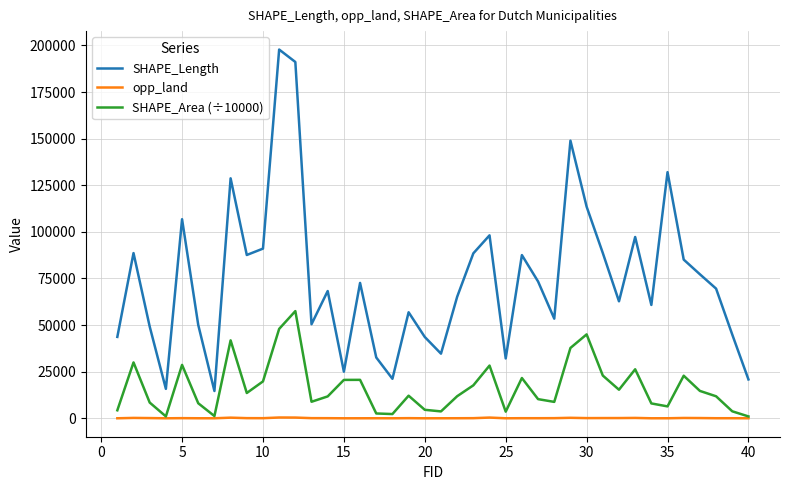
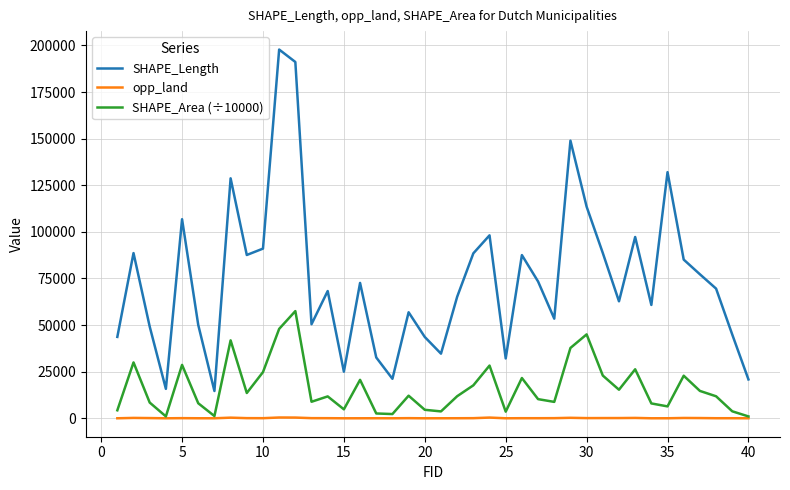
SHAPE_Area (÷10000), 10: 20000 -> 25000
SHAPE_Area (÷10000), 15: 21000 -> 5000
